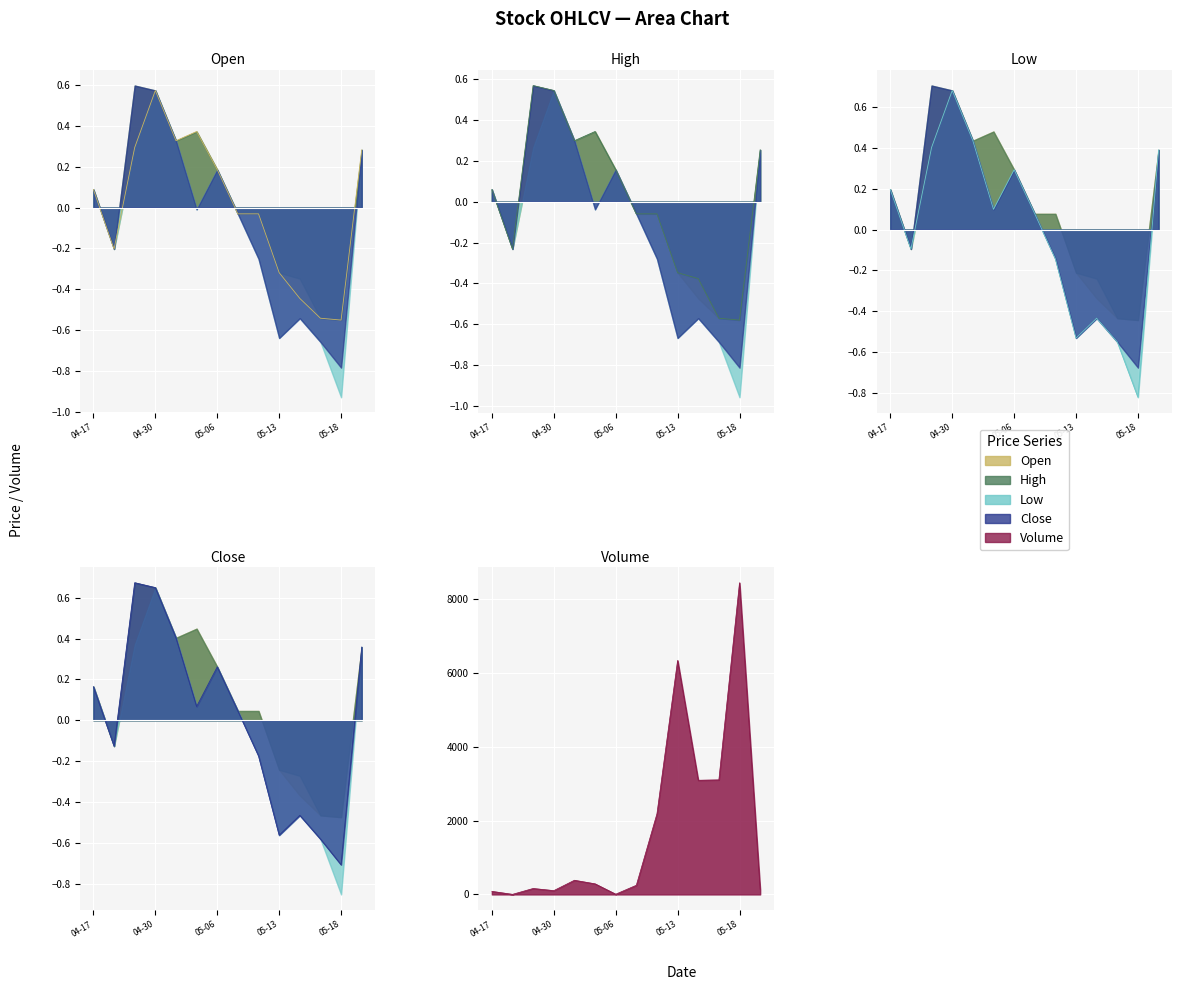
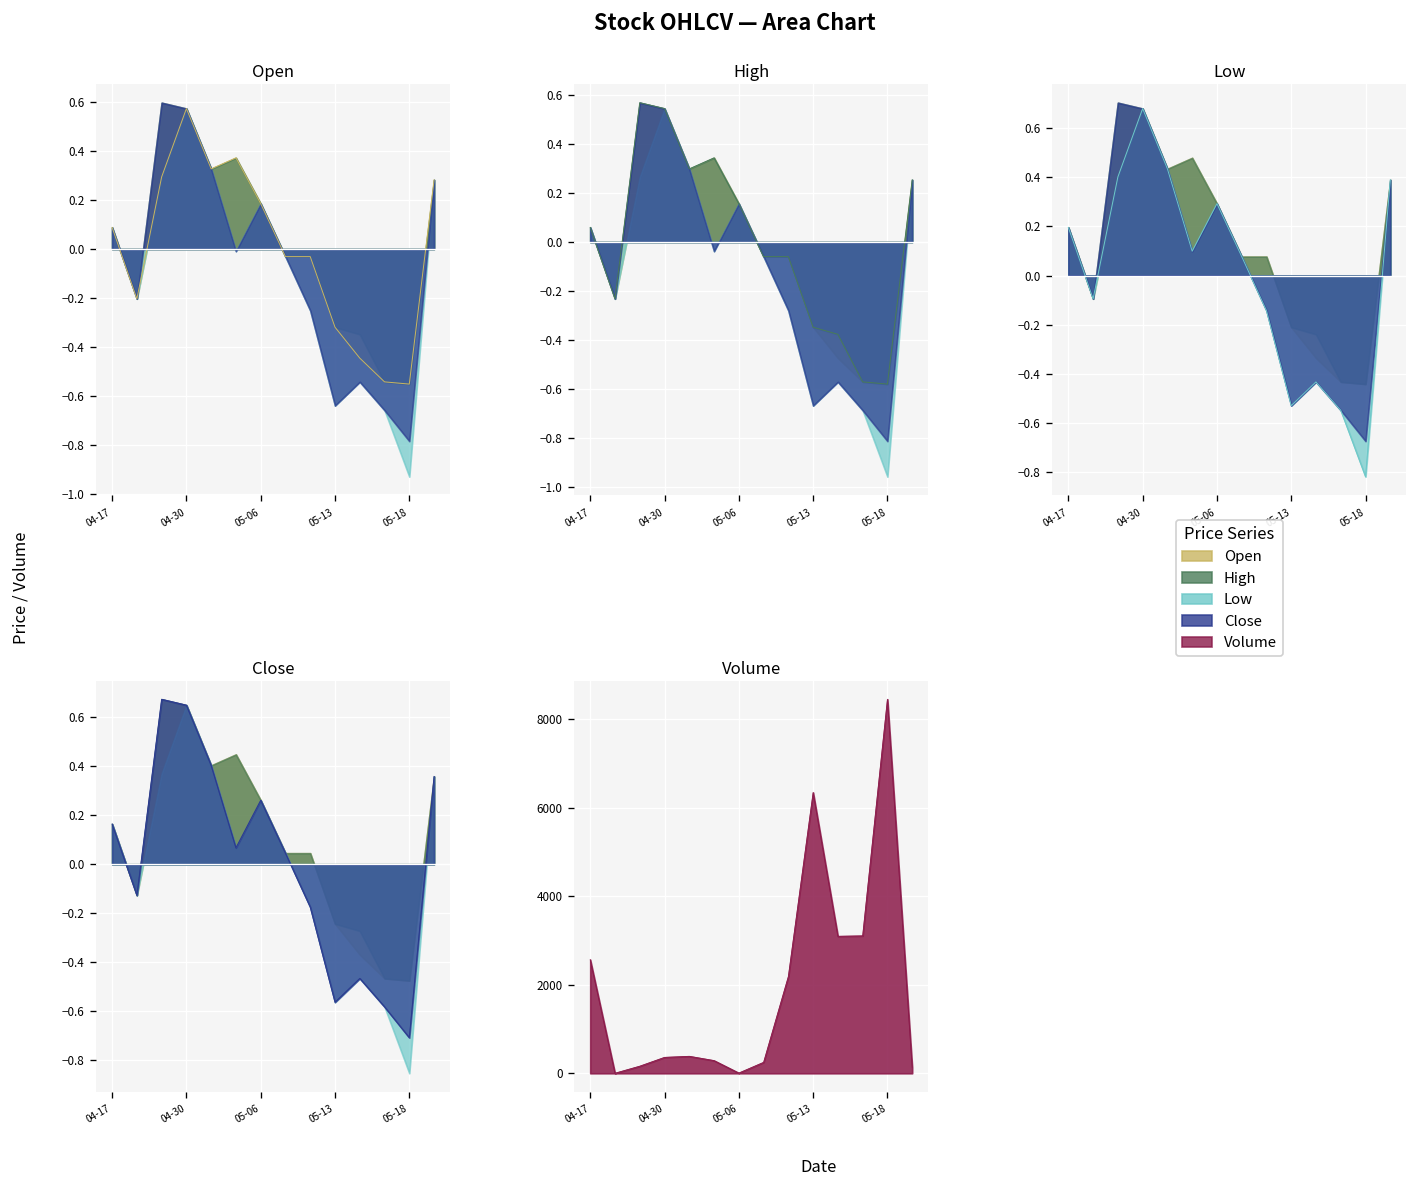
Volume, 04-17: 100 -> 2600
Volume, 04-30: 100 -> 400
